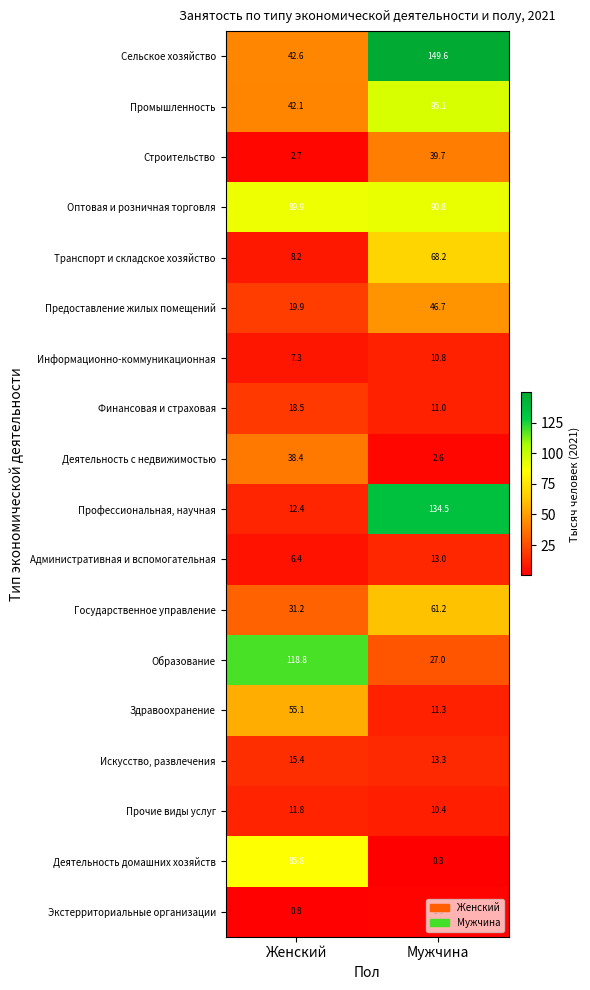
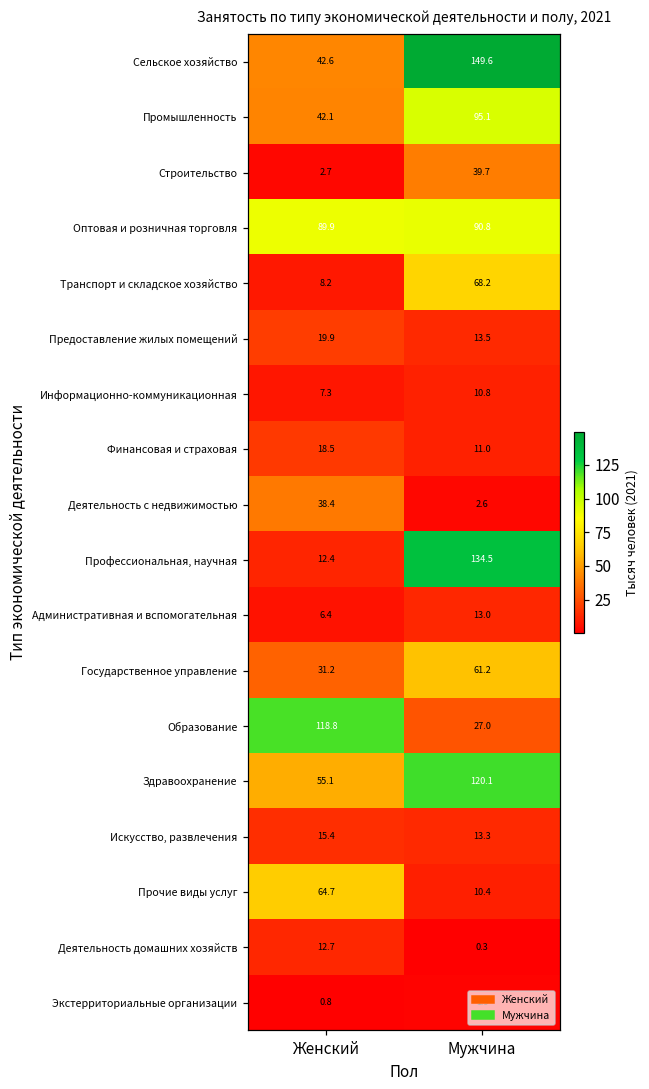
Предоставление жилых помещений, Мужчина: 46.7 -> 13.5
Здравоохранение, Мужчина: 11.3 -> 120.1
Прочие виды услуг, Женский: 11.8 -> 64.7
Деятельность домашних хозяйств, Женский: 85.8 -> 12.7
